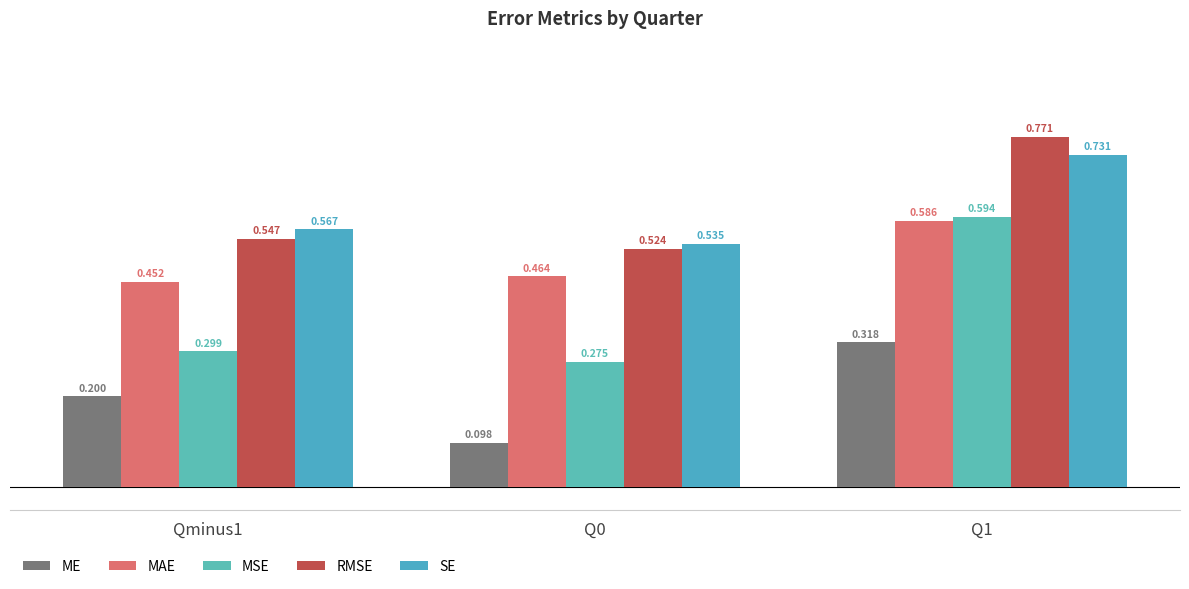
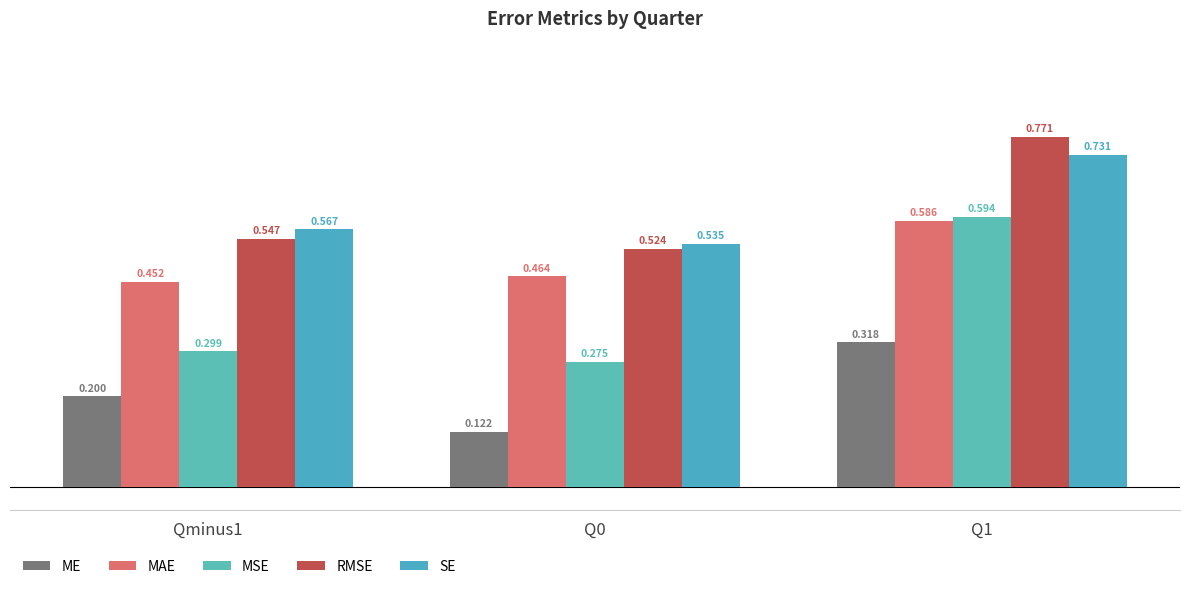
ME, Q0: 0.098 -> 0.122
